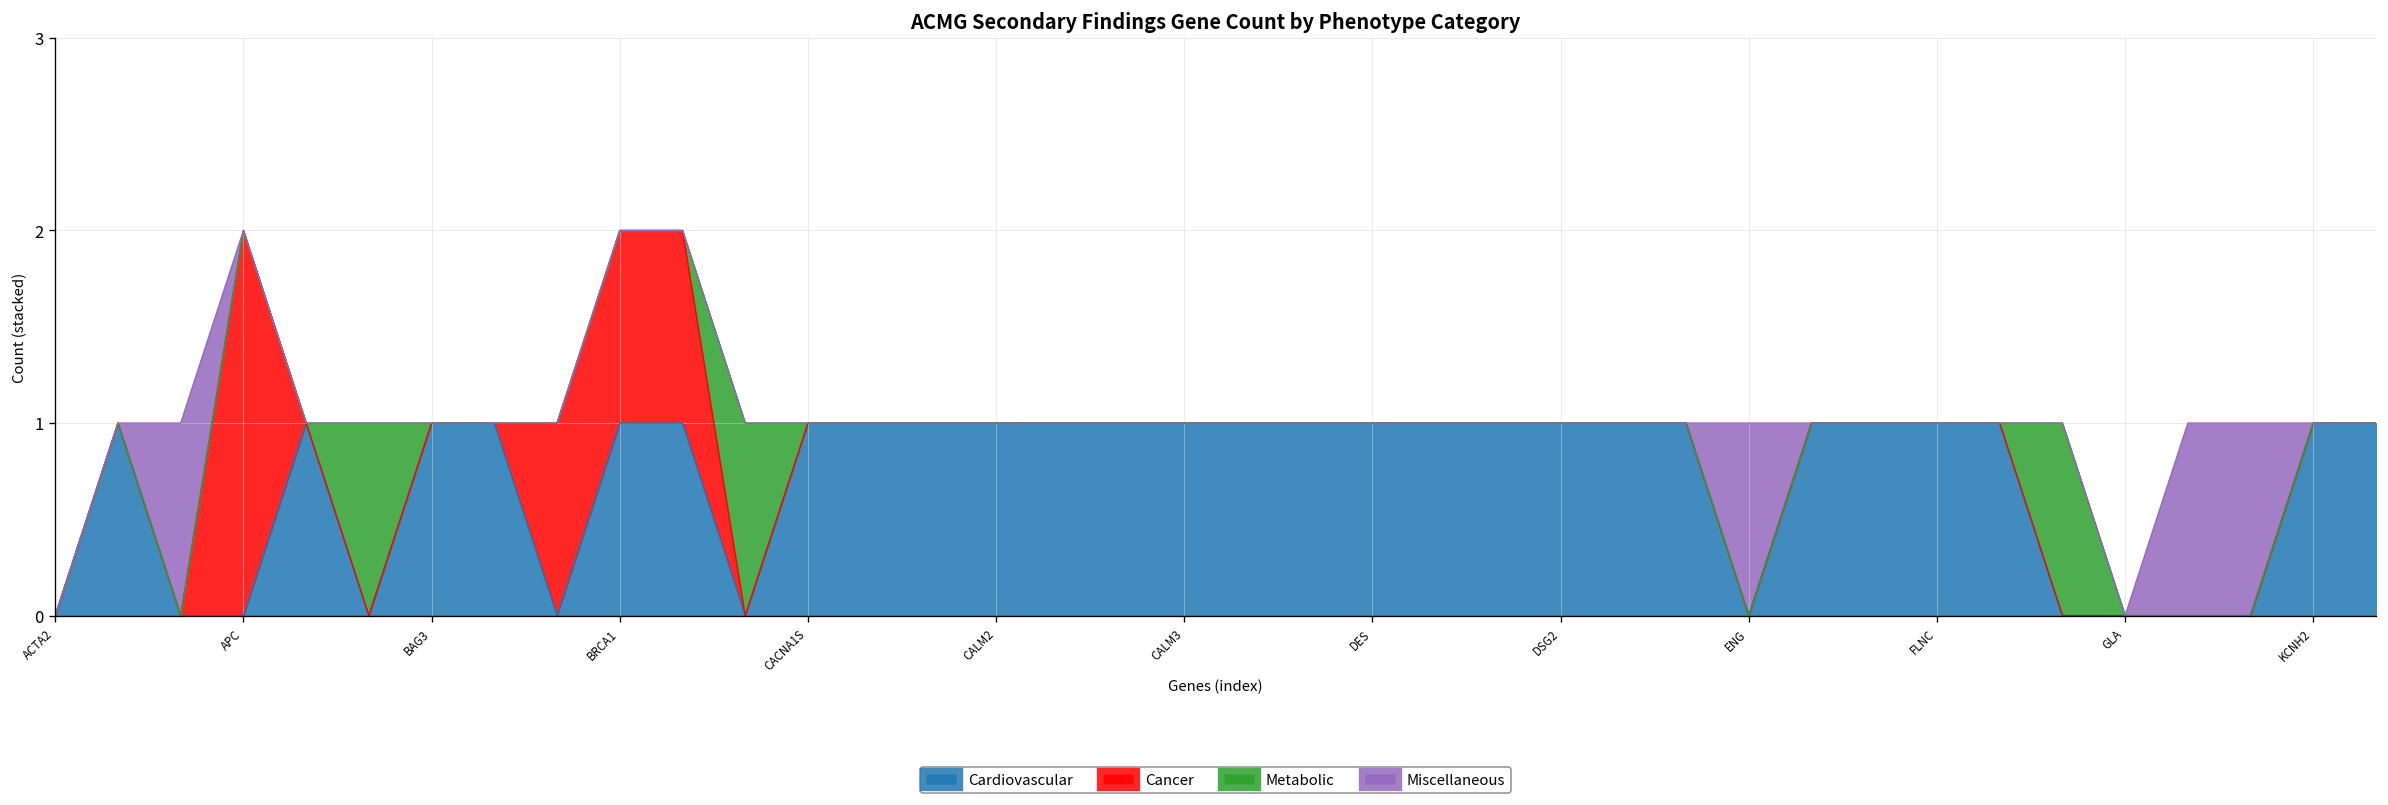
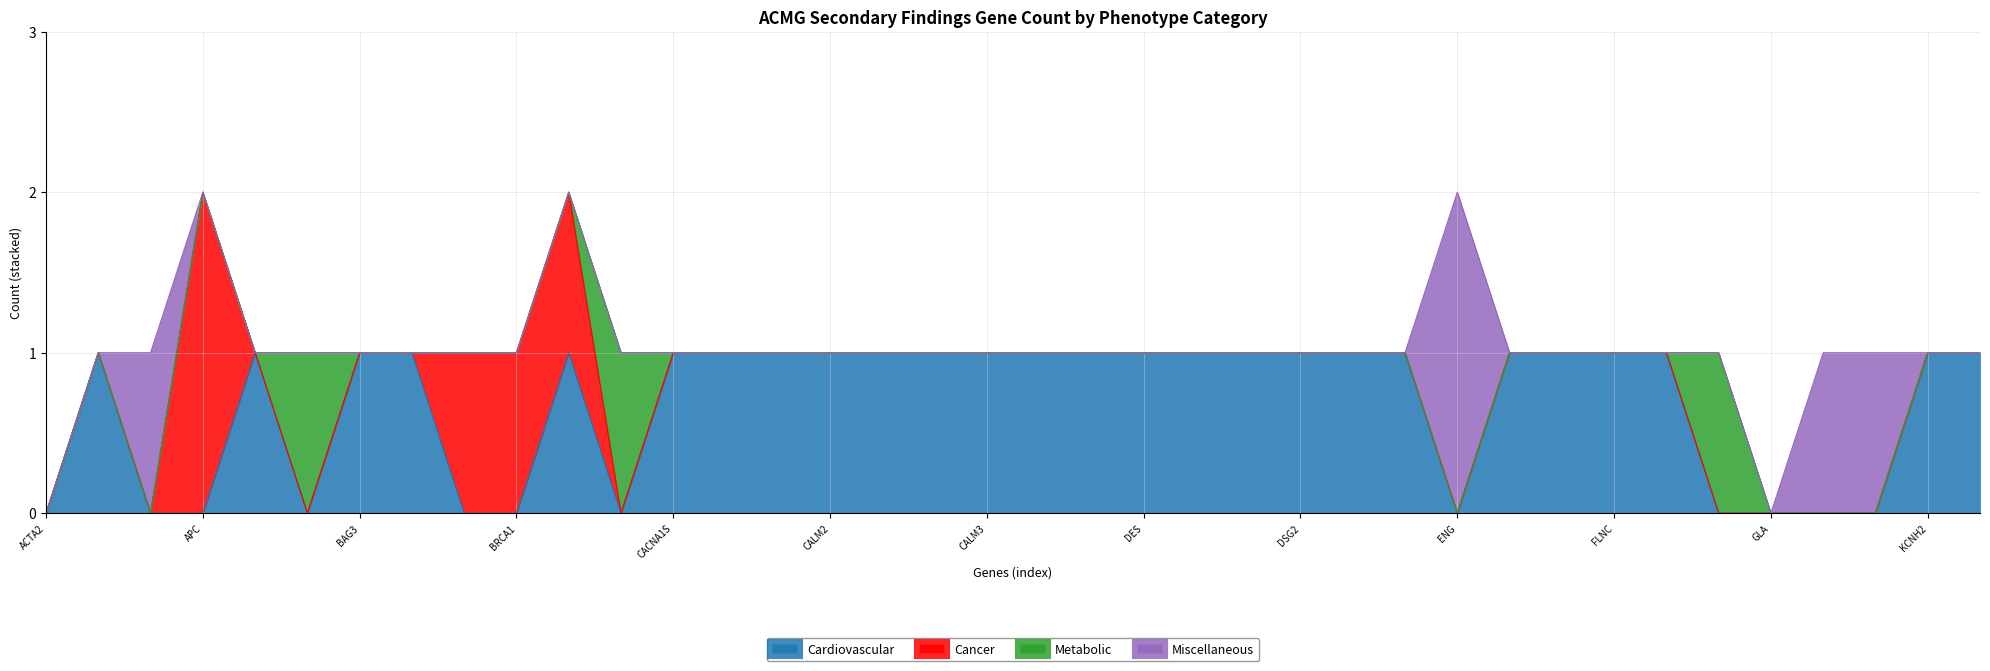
Cardiovascular, BRCA1: 1 -> 0
Miscellaneous, ENG: 1 -> 2
